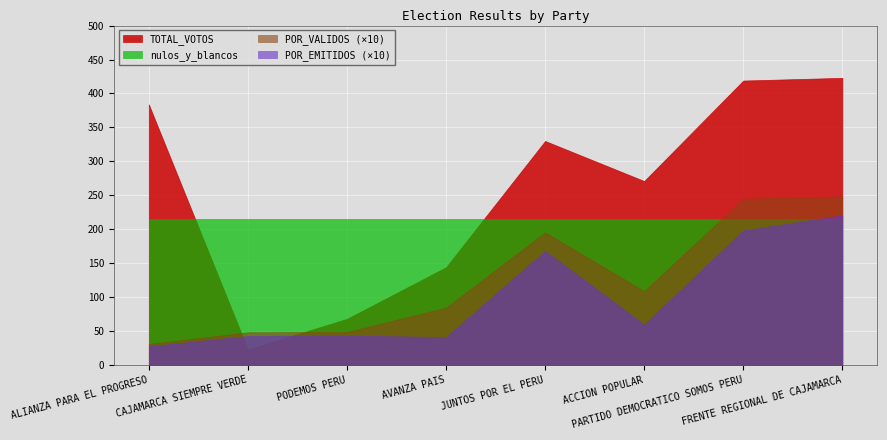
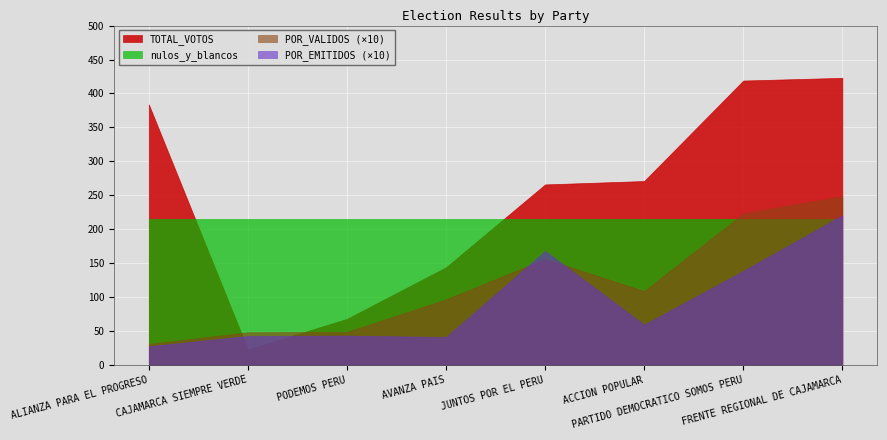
POR_VALIDOS (×10), AVANZA PAIS: 80 -> 100
TOTAL_VOTOS, JUNTOS POR EL PERU: 330 -> 270
POR_VALIDOS (×10), JUNTOS POR EL PERU: 200 -> 160
POR_VALIDOS (×10), PARTIDO DEMOCRATICO SOMOS PERU: 240 -> 220
POR_EMITIDOS (×10), PARTIDO DEMOCRATICO SOMOS PERU: 200 -> 140
